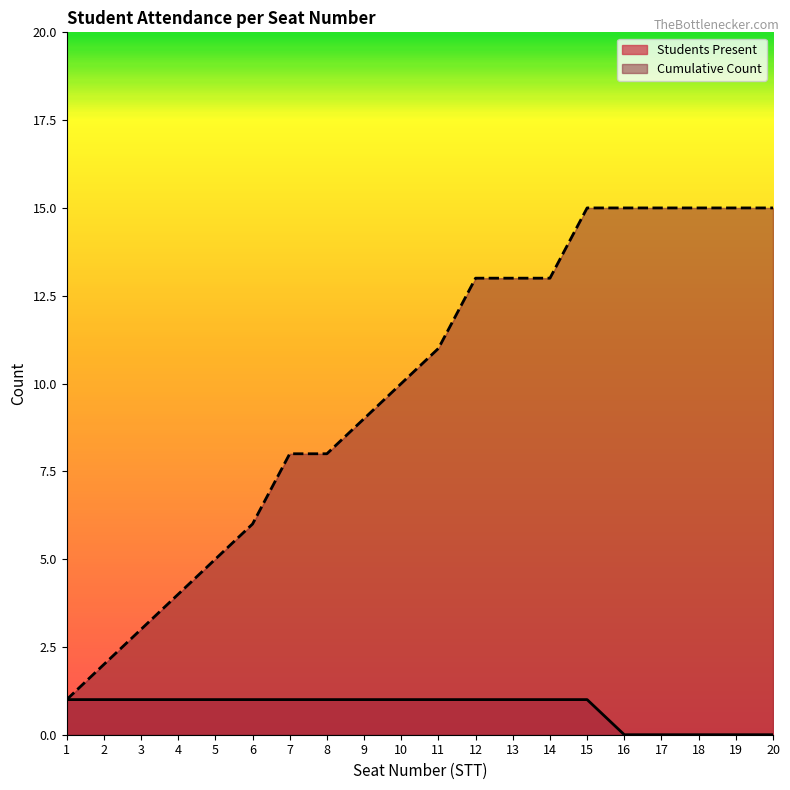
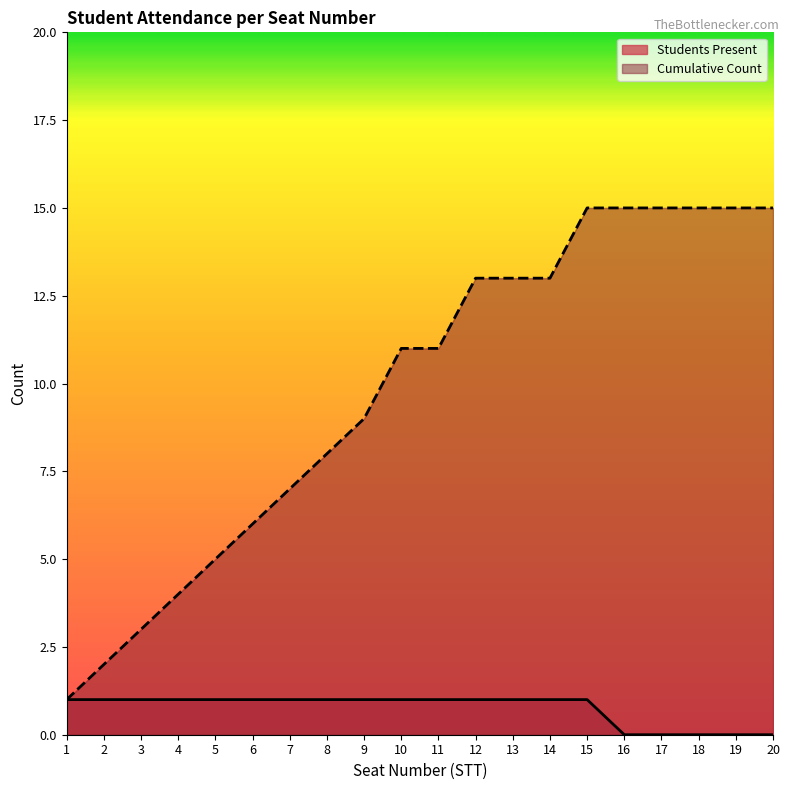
Cumulative Count, 7: 8 -> 7
Cumulative Count, 10: 10 -> 11
